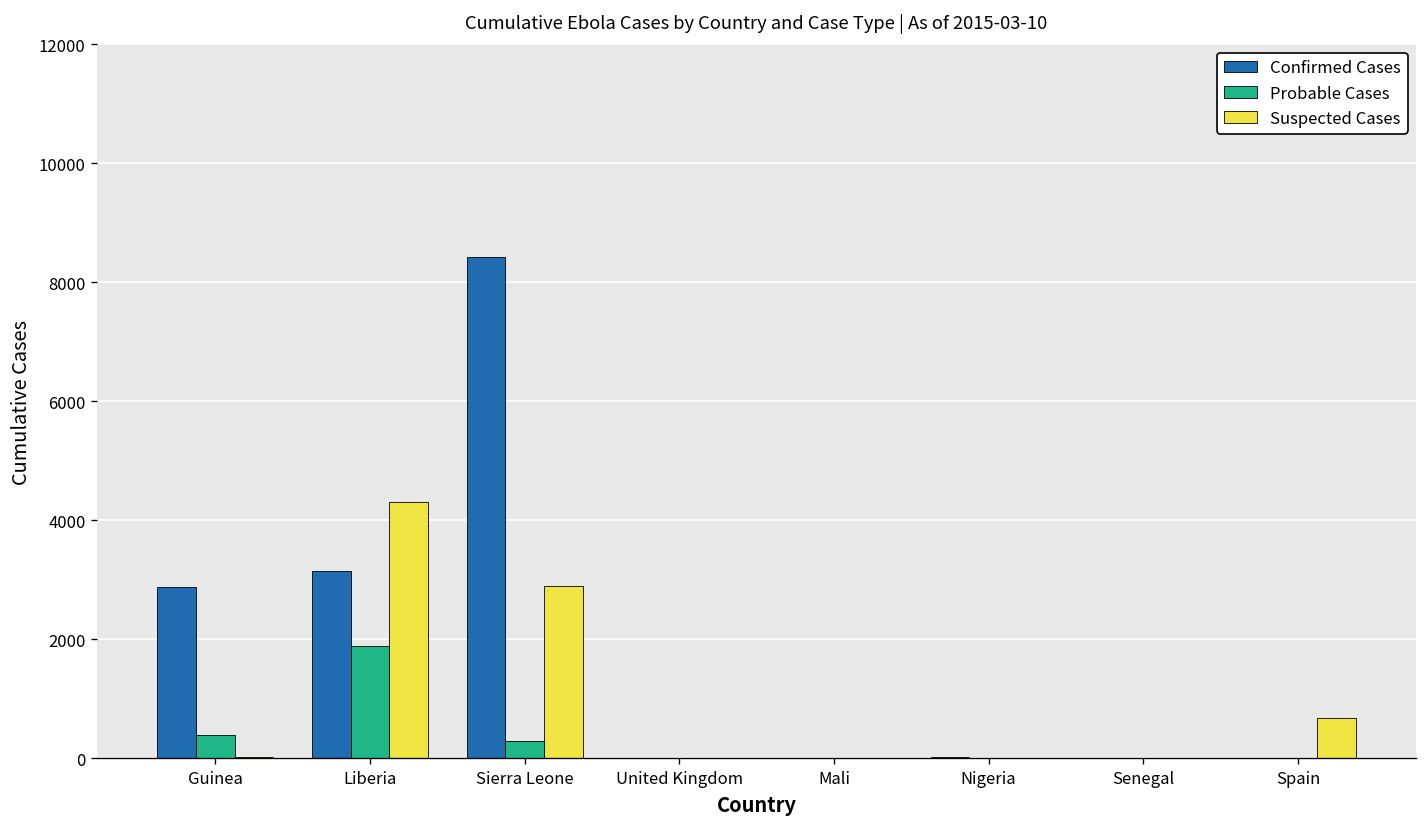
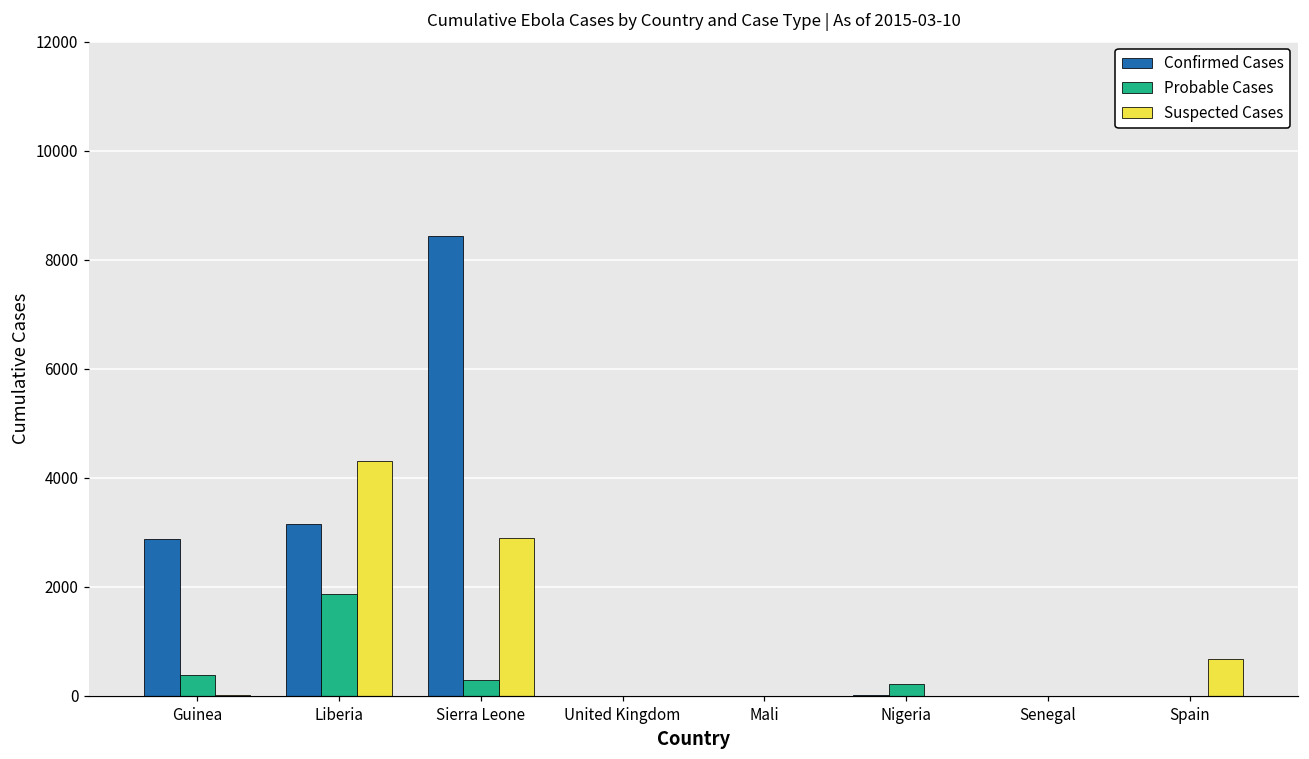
Probable Cases, Nigeria: 0 -> 200
